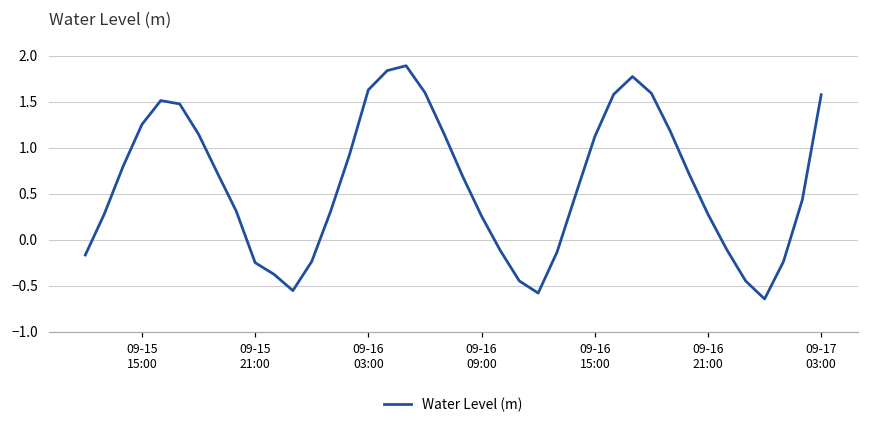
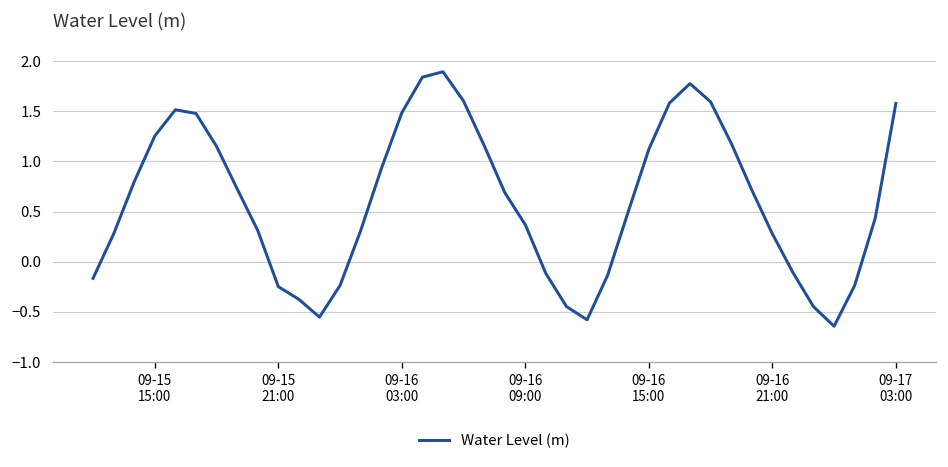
09-16 03:00: 1.6 -> 1.5
09-16 09:00: 0.3 -> 0.4
